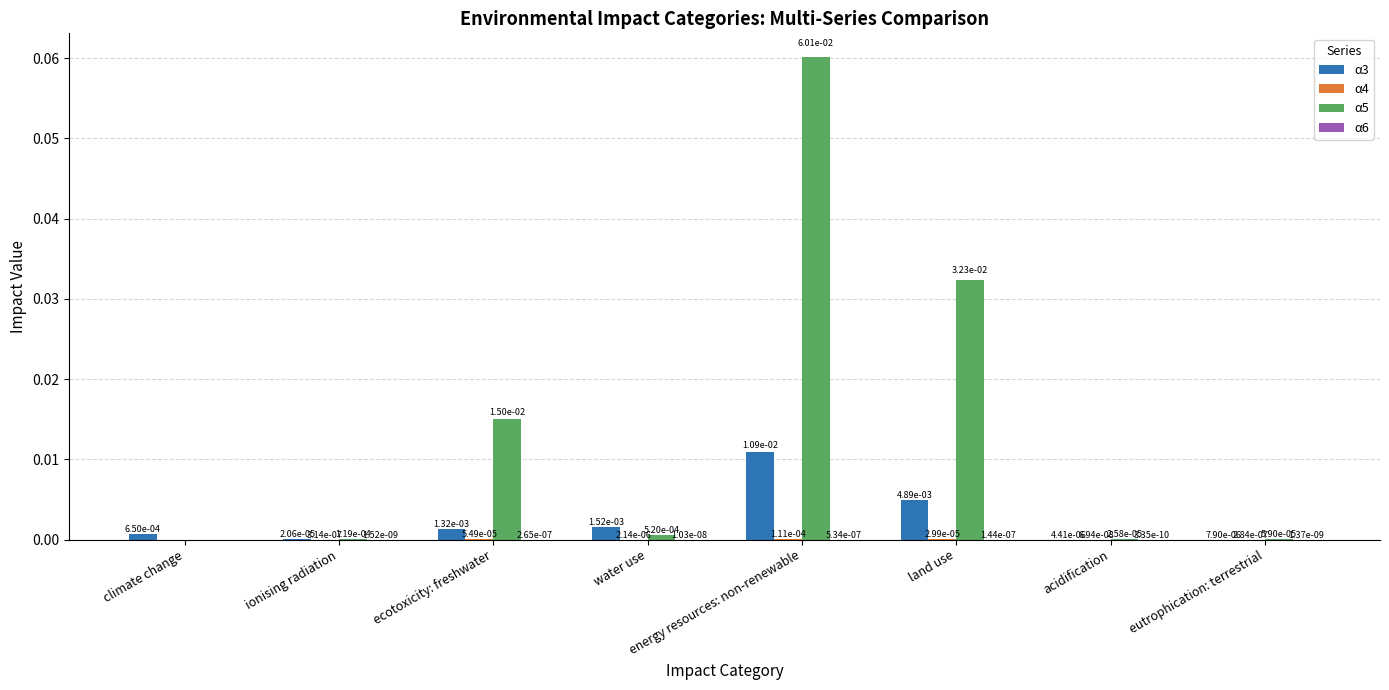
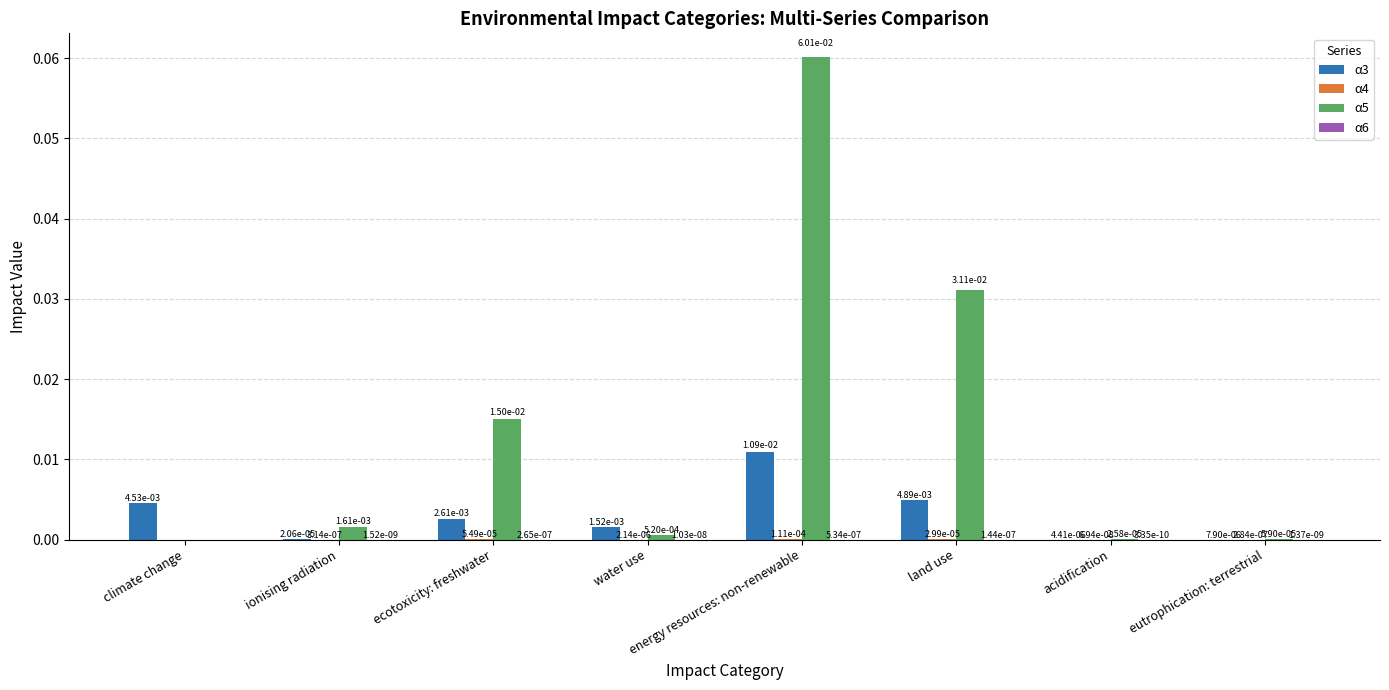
α3, climate change: 6.50e-04 -> 4.53e-03
α5, ionising radiation: 1.19e-04 -> 1.61e-03
α3, ecotoxicity: freshwater: 1.32e-03 -> 2.61e-03
α5, land use: 3.23e-02 -> 3.11e-02
